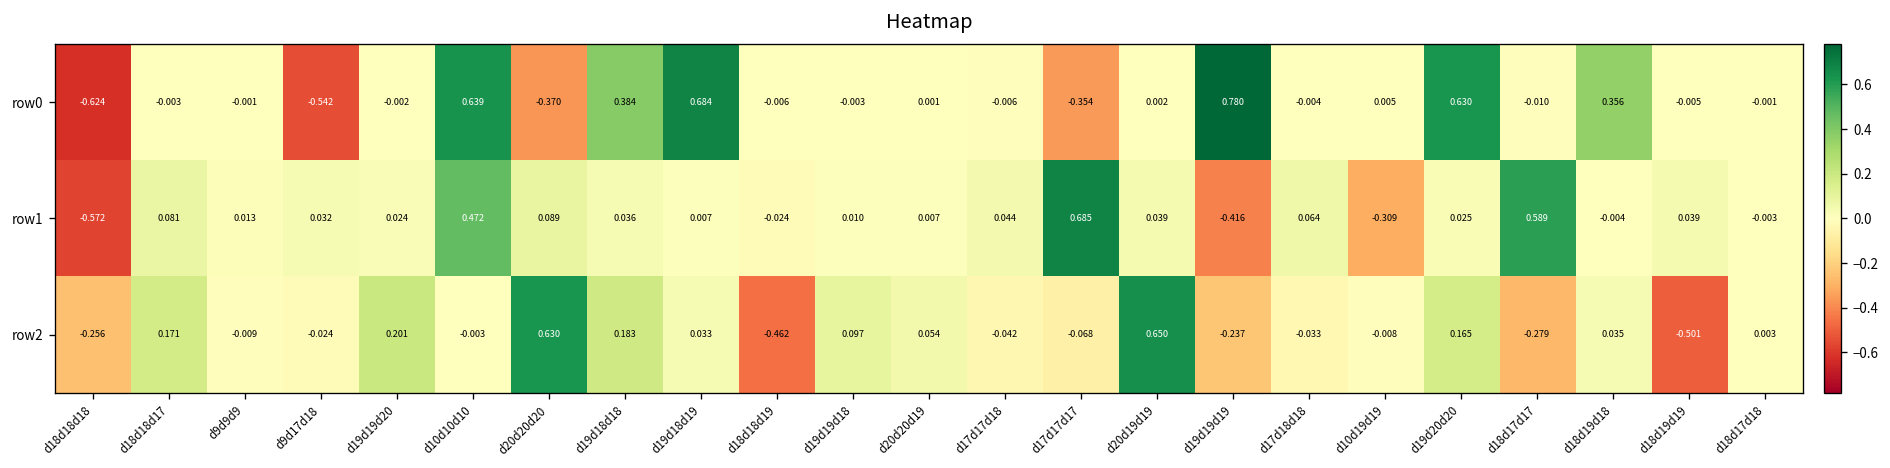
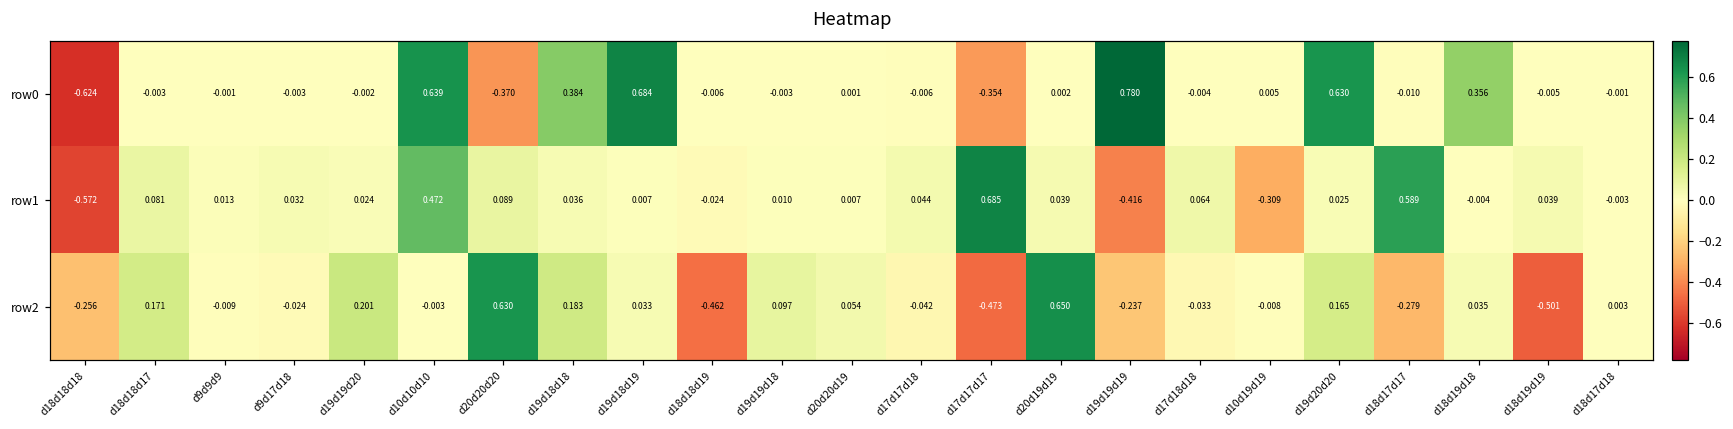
row0, d9d17d18: -0.542 -> -0.003
row2, d17d17d17: -0.068 -> -0.473
